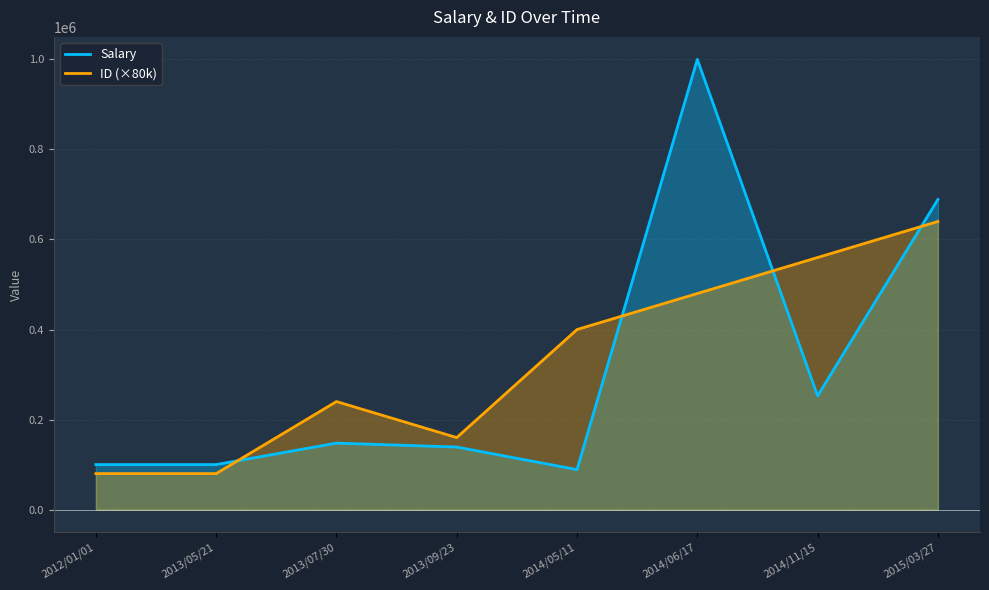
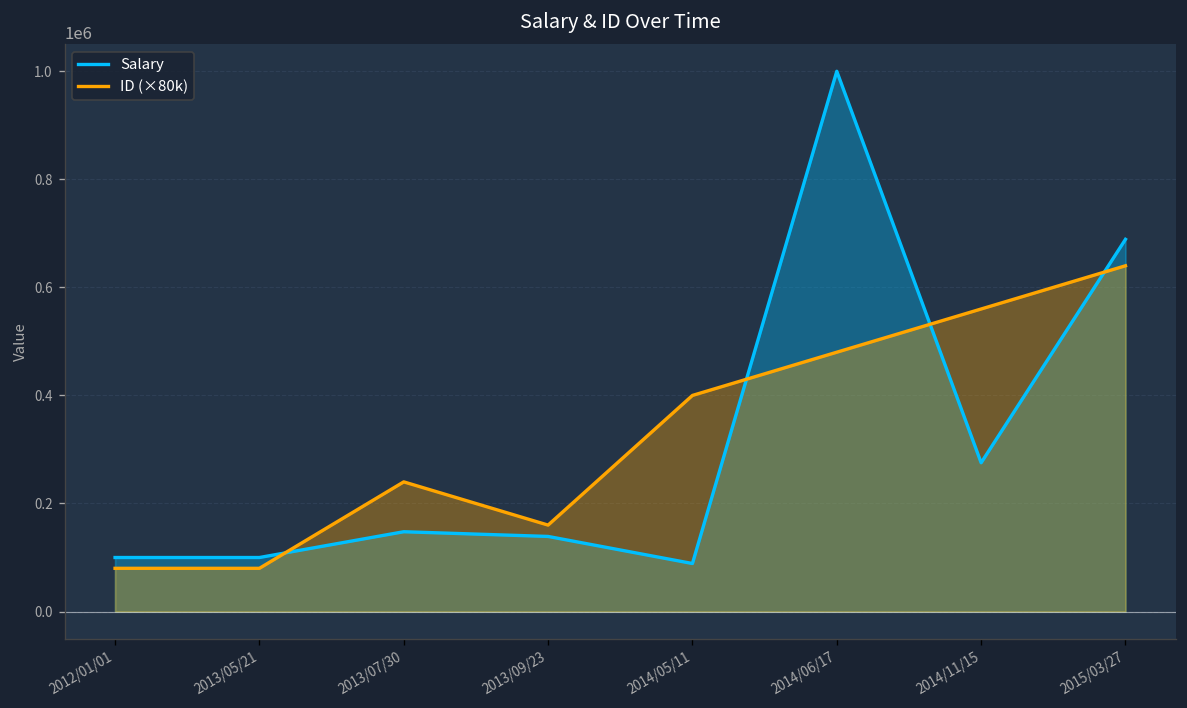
Salary, 2014/11/15: 250000 -> 280000
